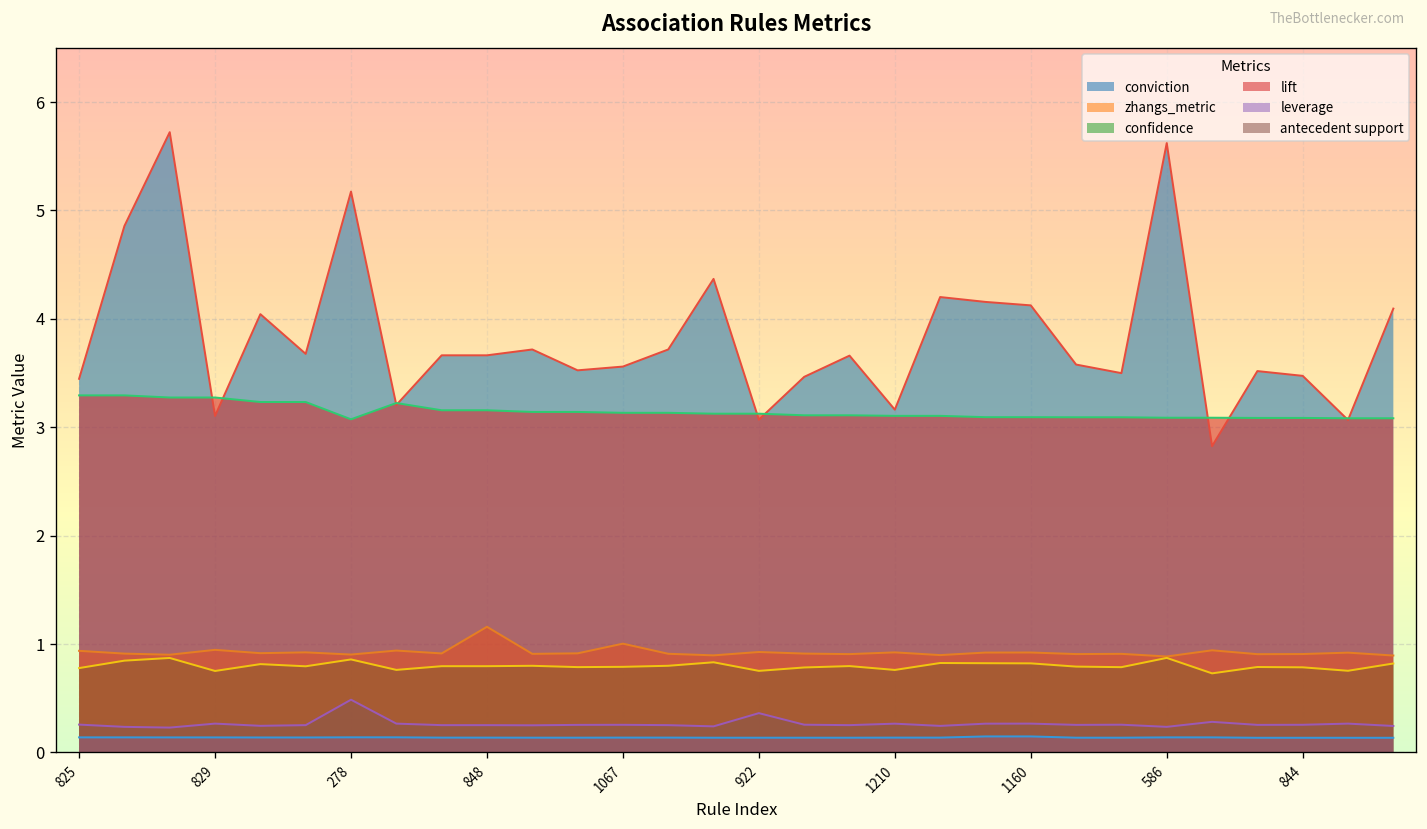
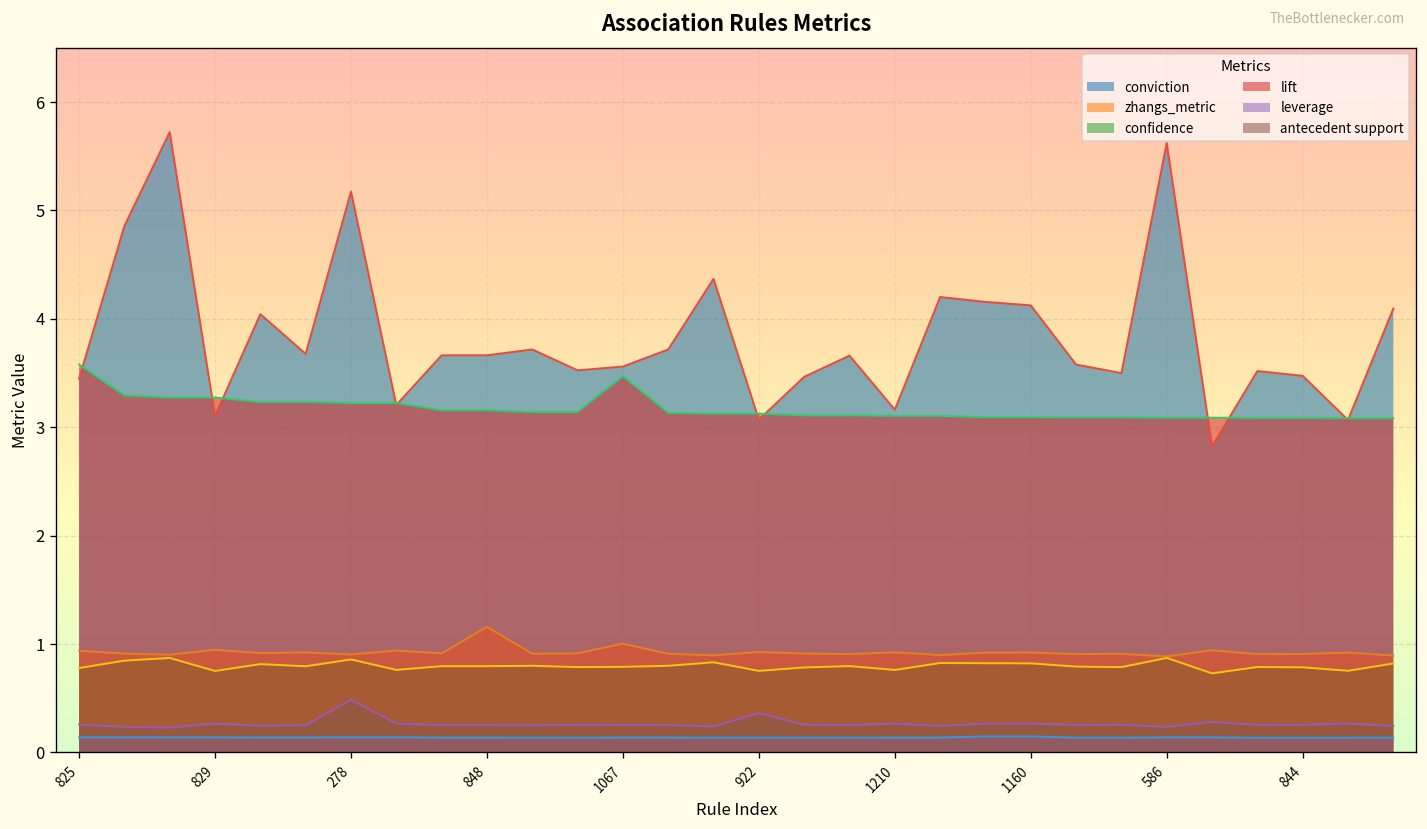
lift, 825: 3.3 -> 3.6
lift, 278: 3.1 -> 3.2
lift, 1067: 3.1 -> 3.5
